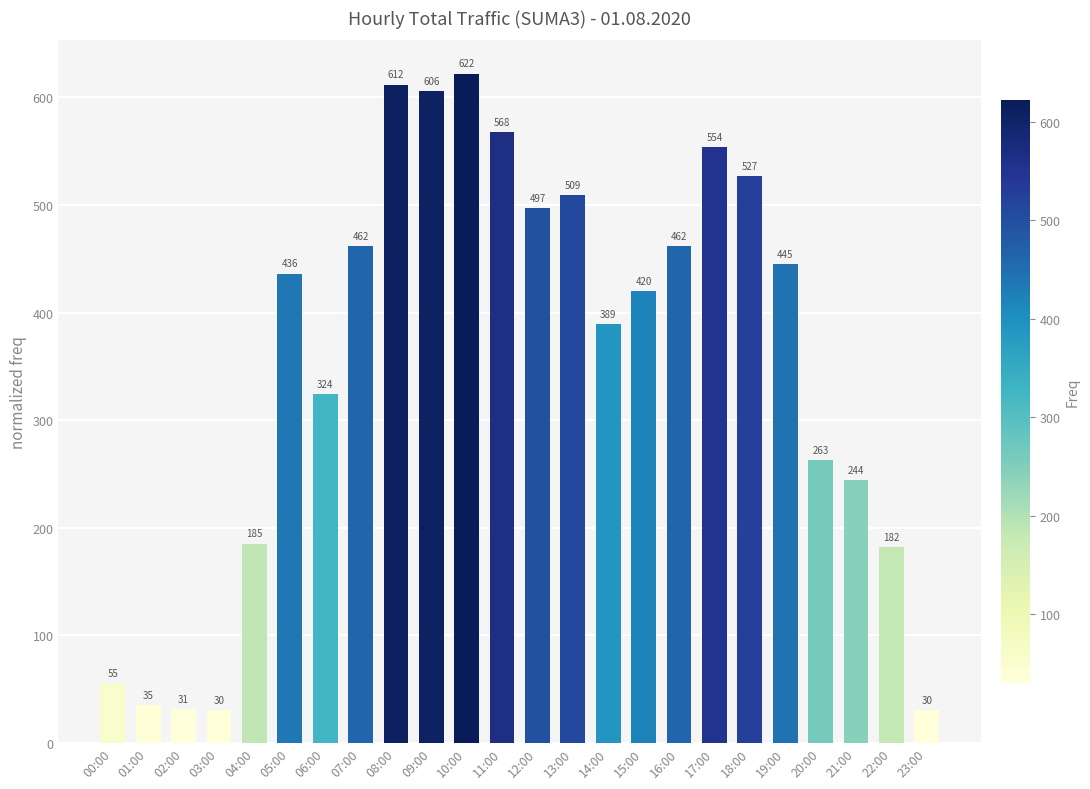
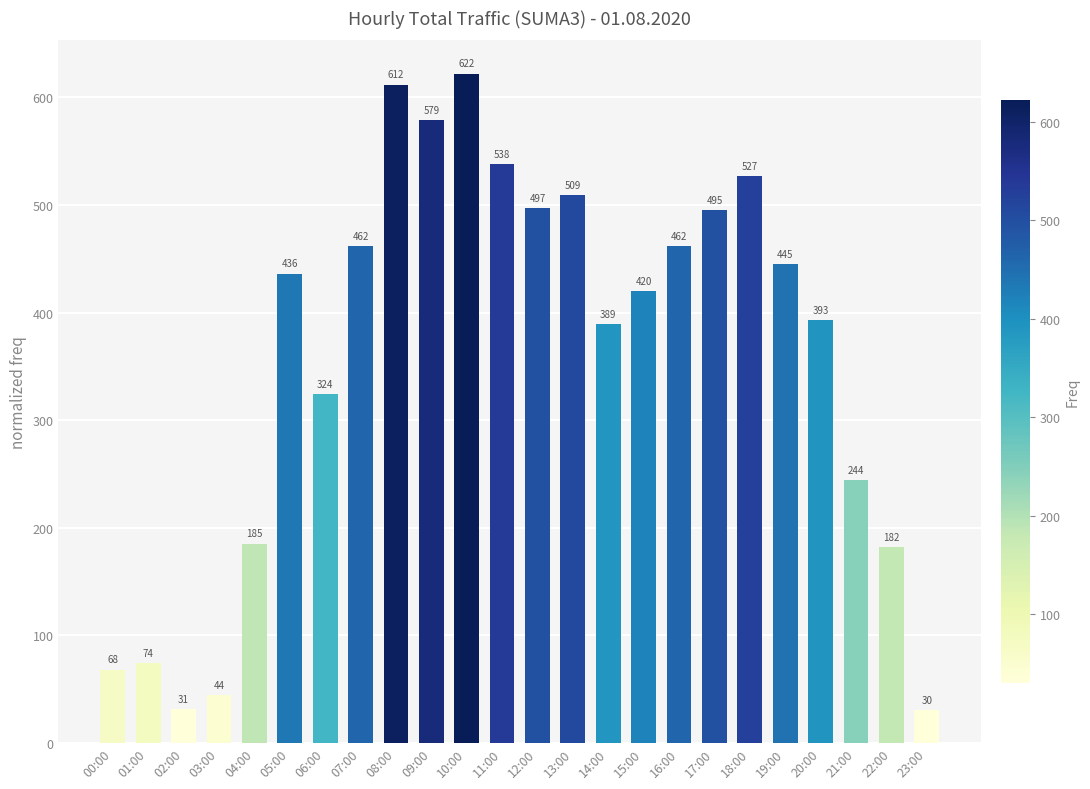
00:00: 55 -> 68
01:00: 35 -> 74
03:00: 30 -> 44
09:00: 606 -> 579
11:00: 568 -> 538
17:00: 554 -> 495
20:00: 263 -> 393
